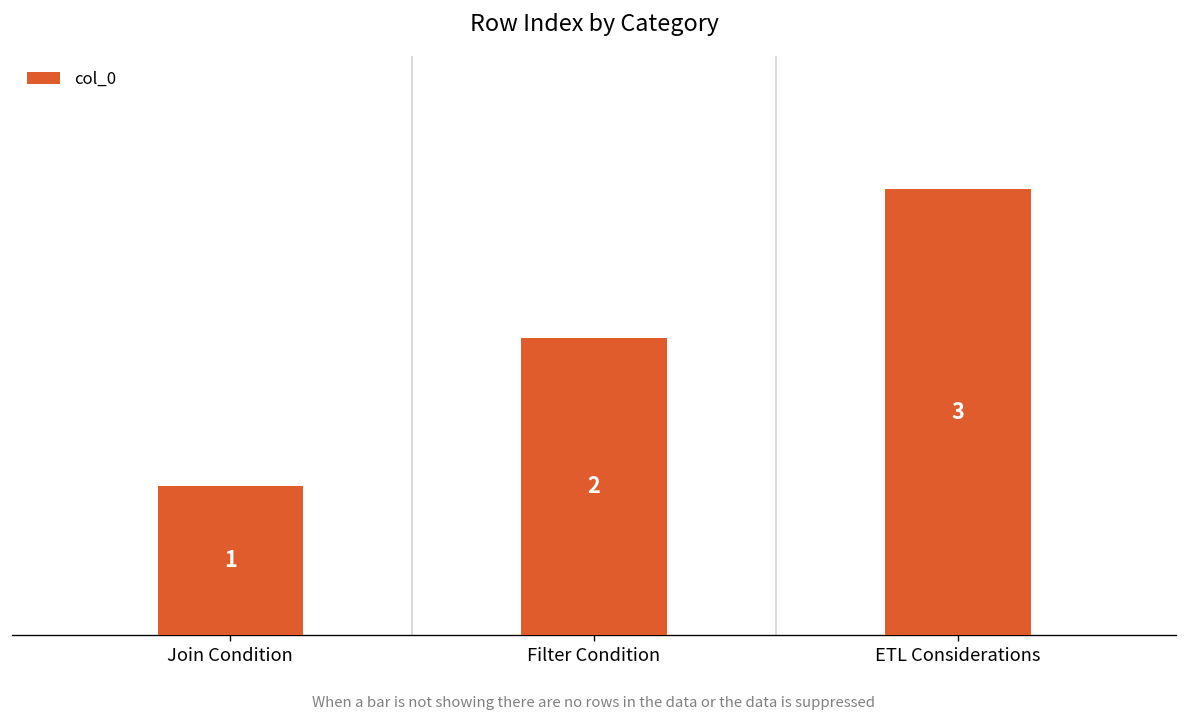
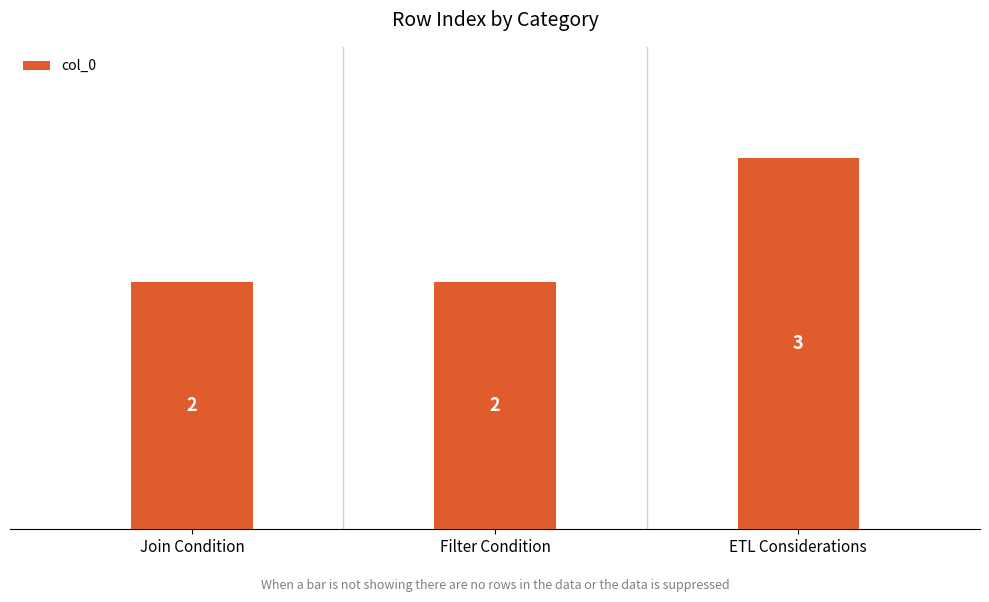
Join Condition: 1 -> 2
